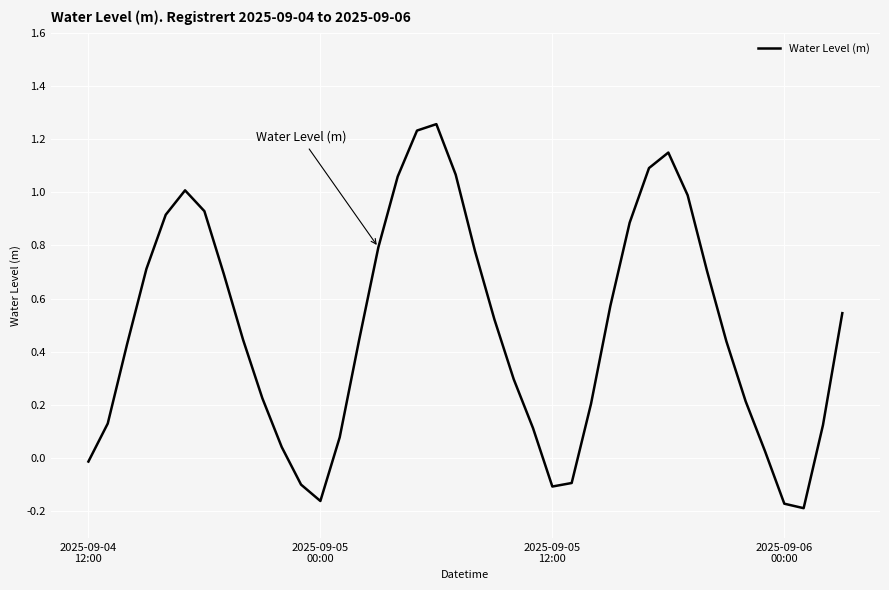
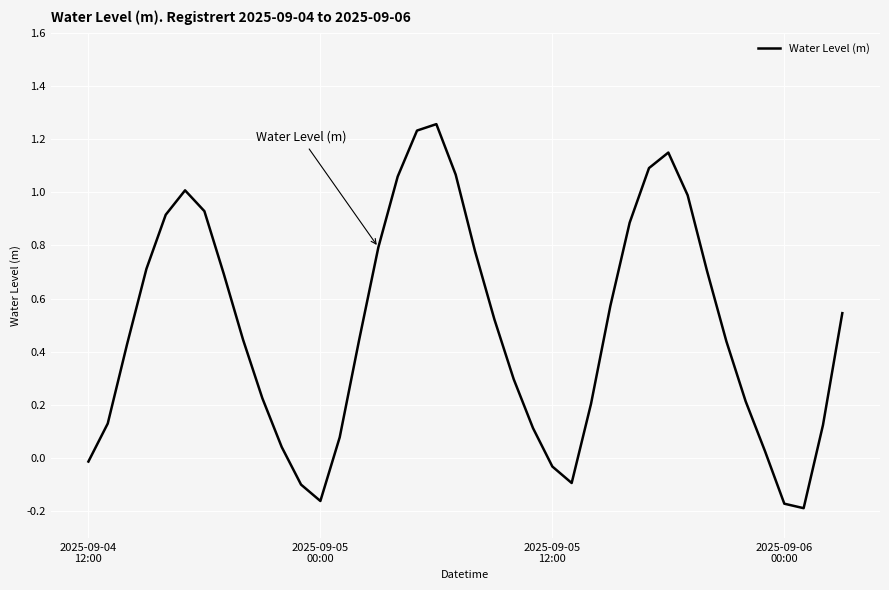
2025-09-05 12:00: -0.11 -> -0.03
